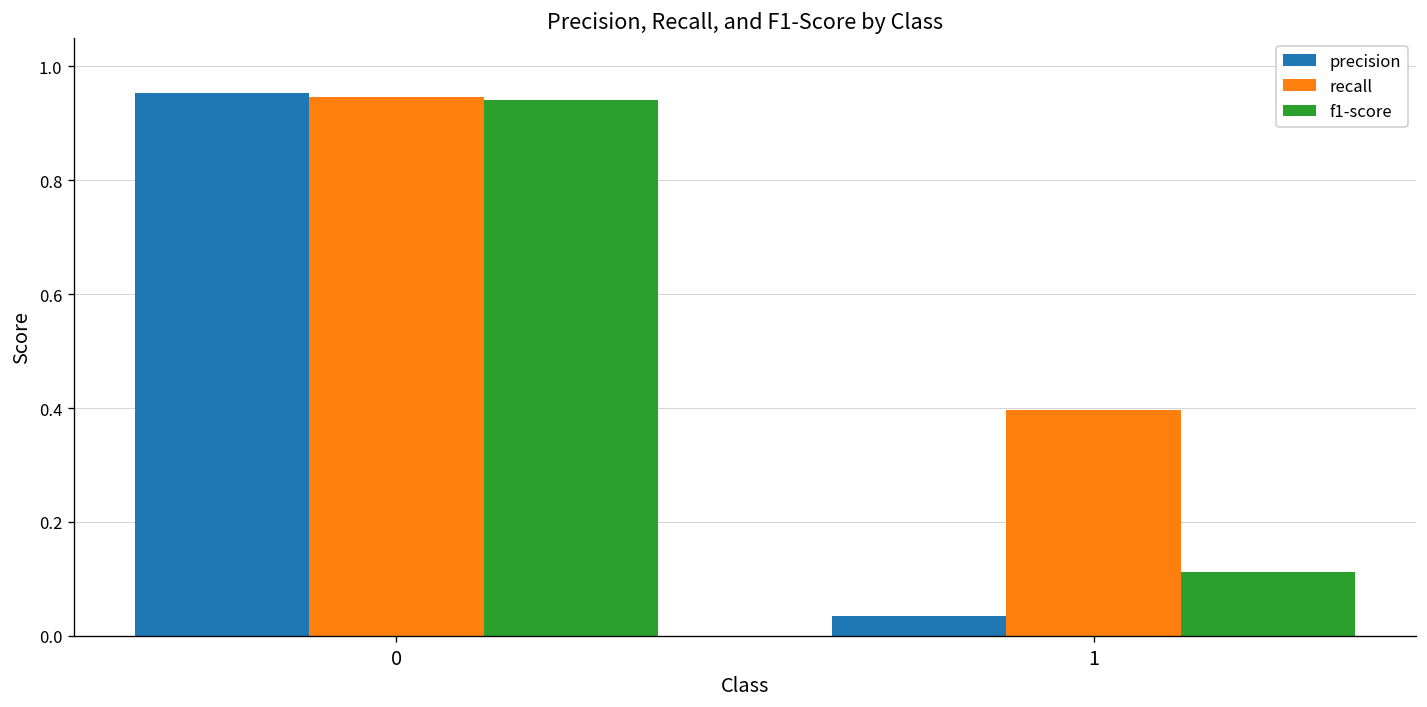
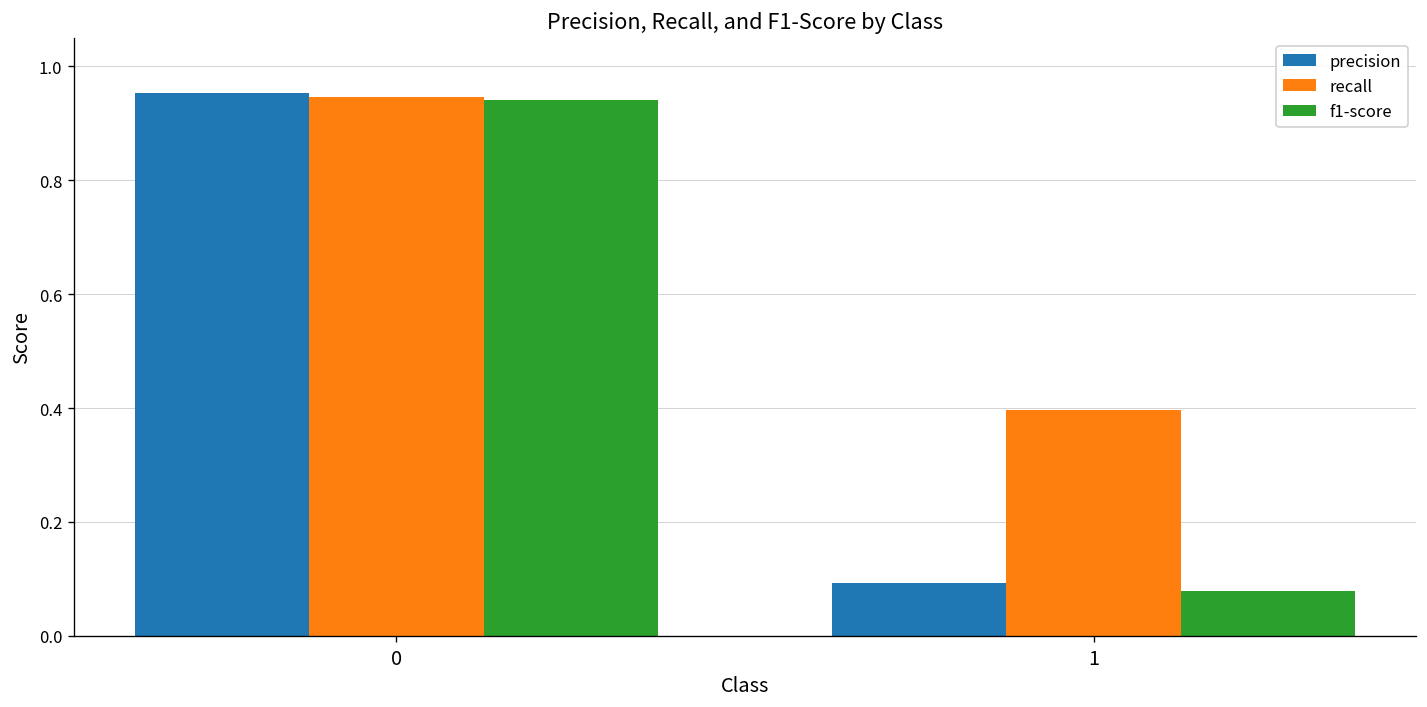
precision, 1: 0.03 -> 0.09
f1-score, 1: 0.11 -> 0.08
